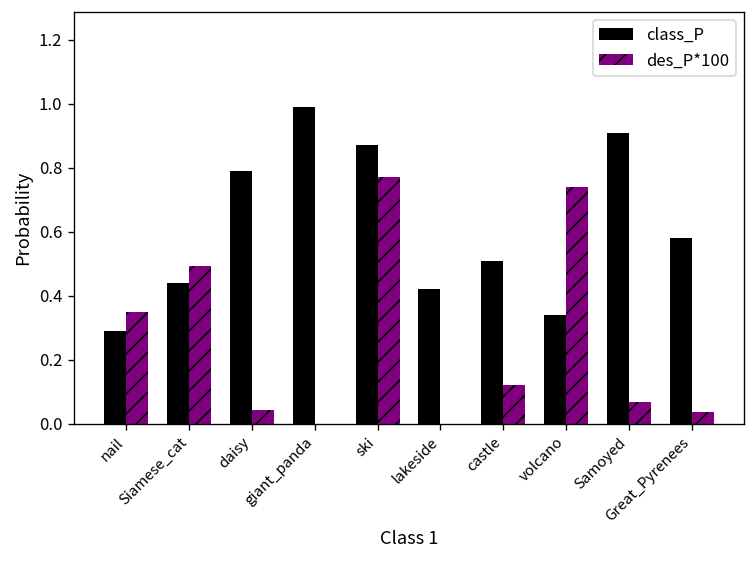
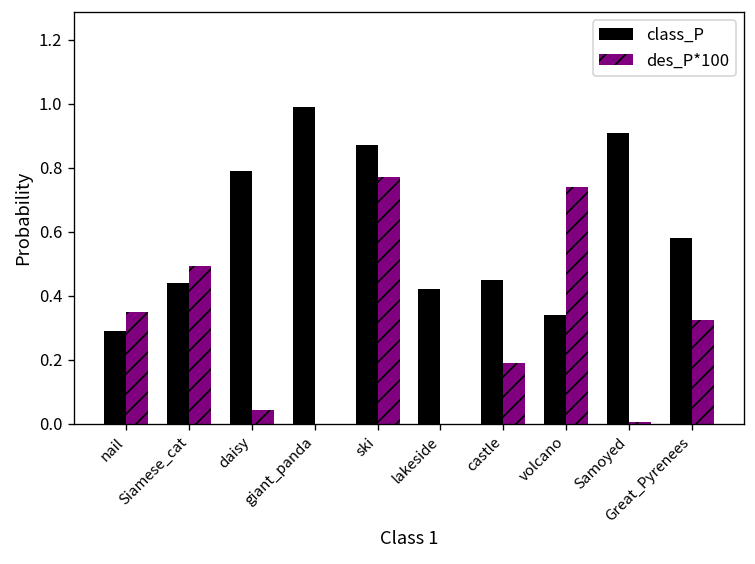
class_P, castle: 0.51 -> 0.45
des_P*100, castle: 0.12 -> 0.19
des_P*100, Samoyed: 0.07 -> 0.01
des_P*100, Great_Pyrenees: 0.04 -> 0.32
